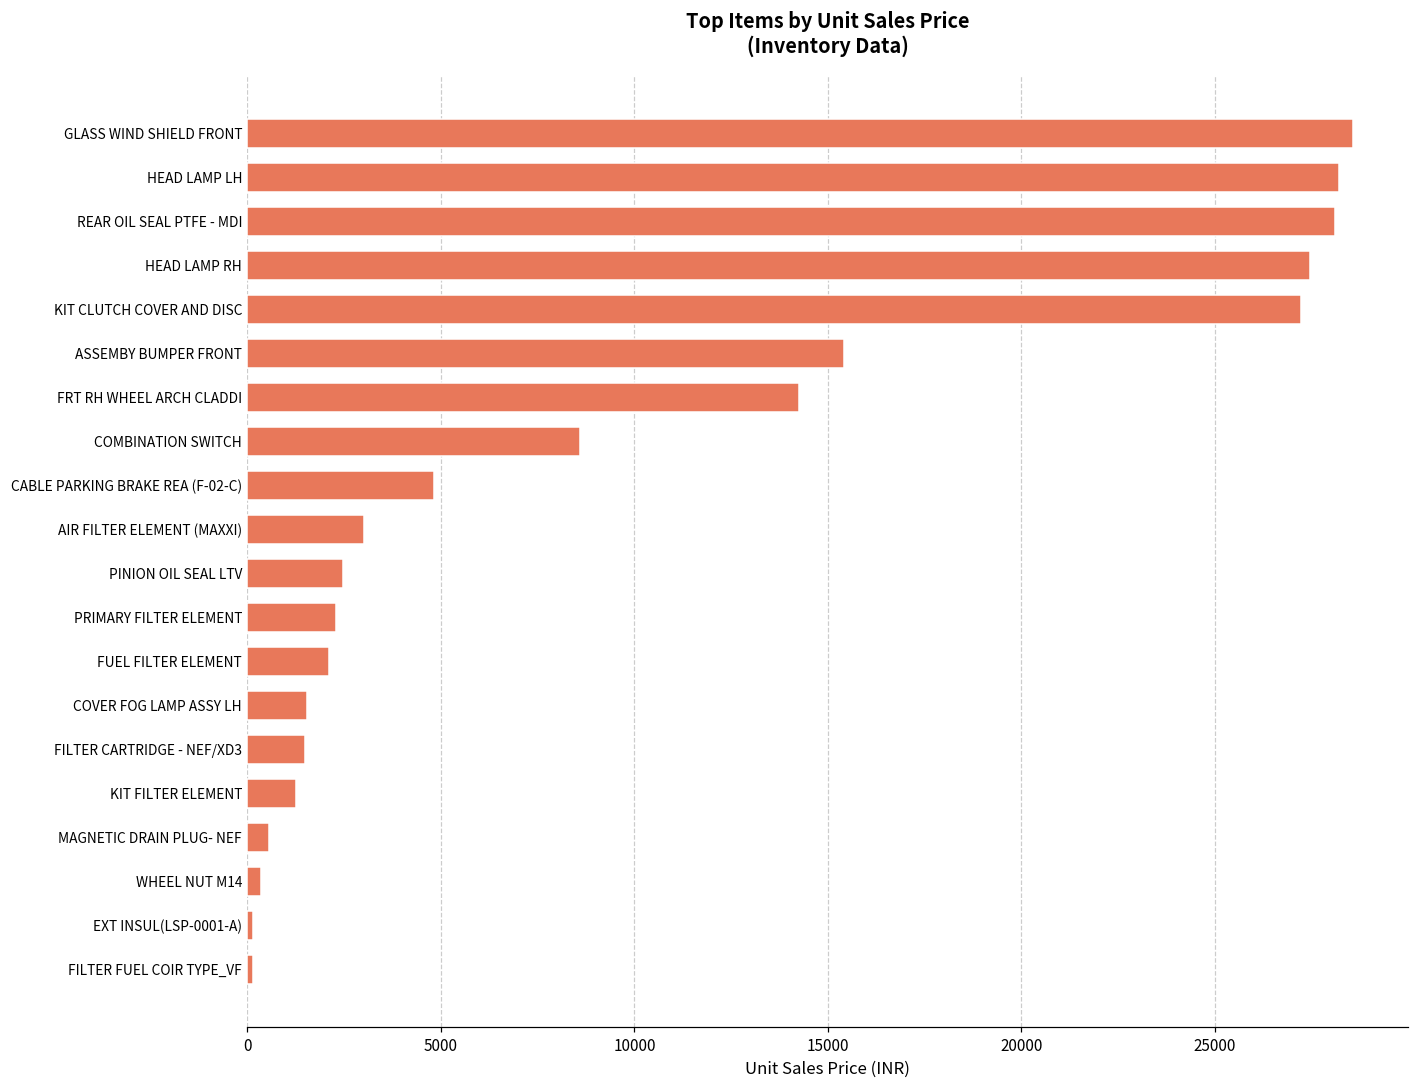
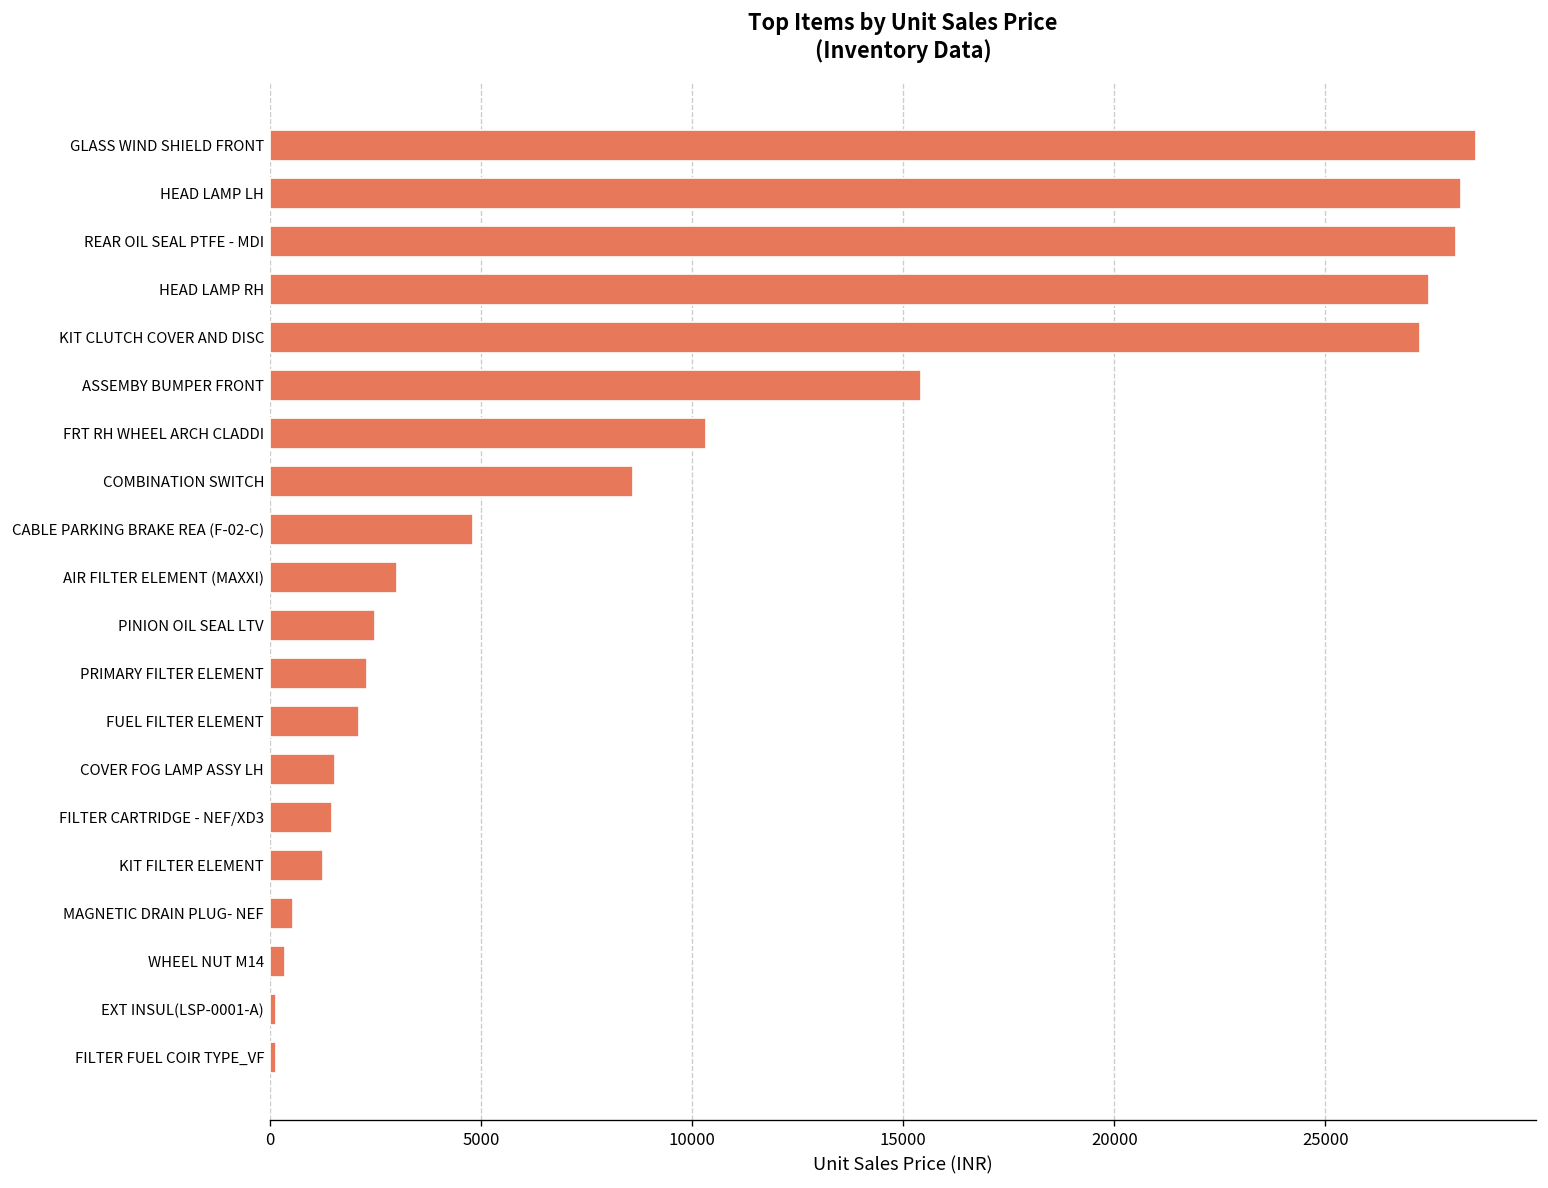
FRT RH WHEEL ARCH CLADDI: 14300 -> 10300
